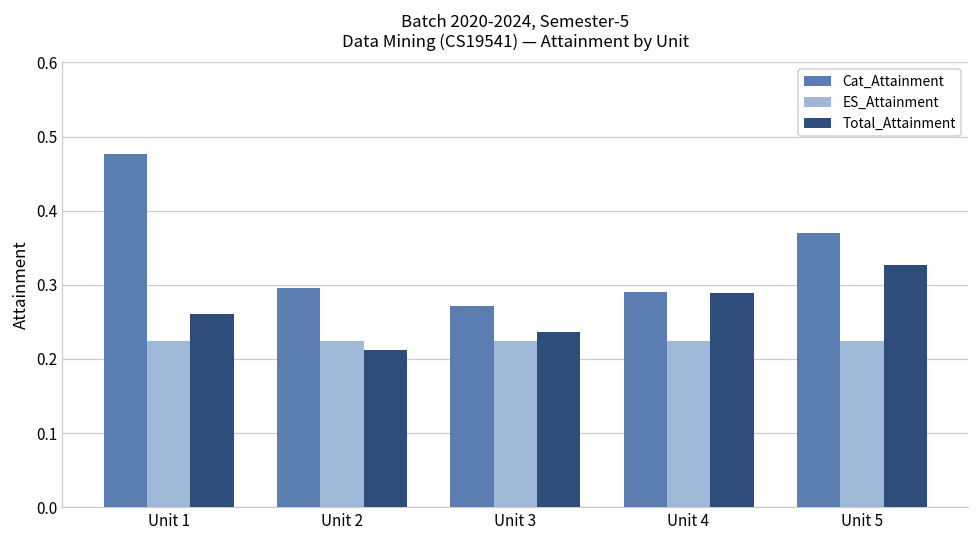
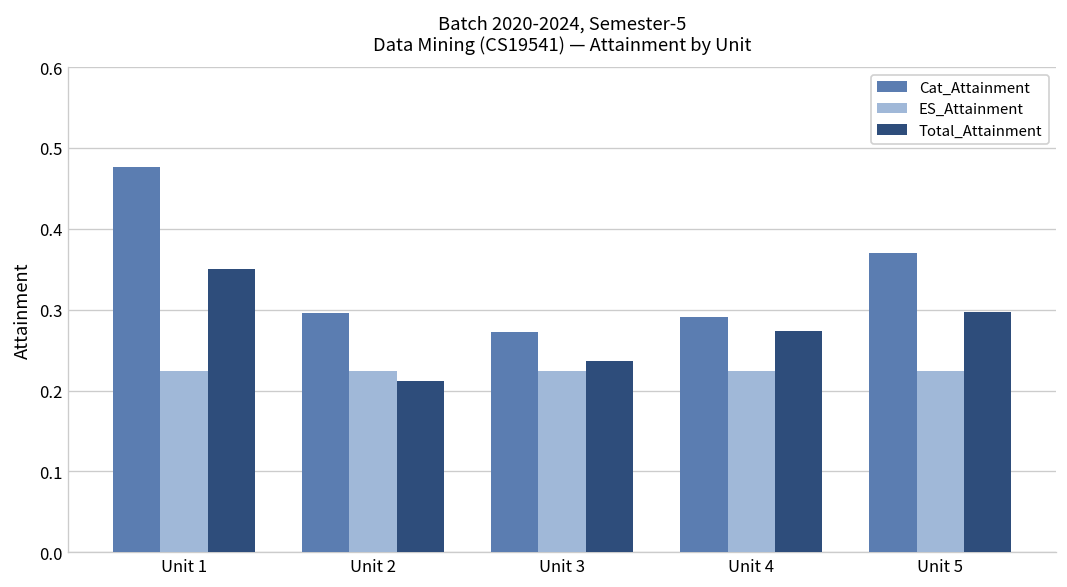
Total_Attainment, Unit 1: 0.26 -> 0.35
Total_Attainment, Unit 4: 0.29 -> 0.27
Total_Attainment, Unit 5: 0.33 -> 0.30
